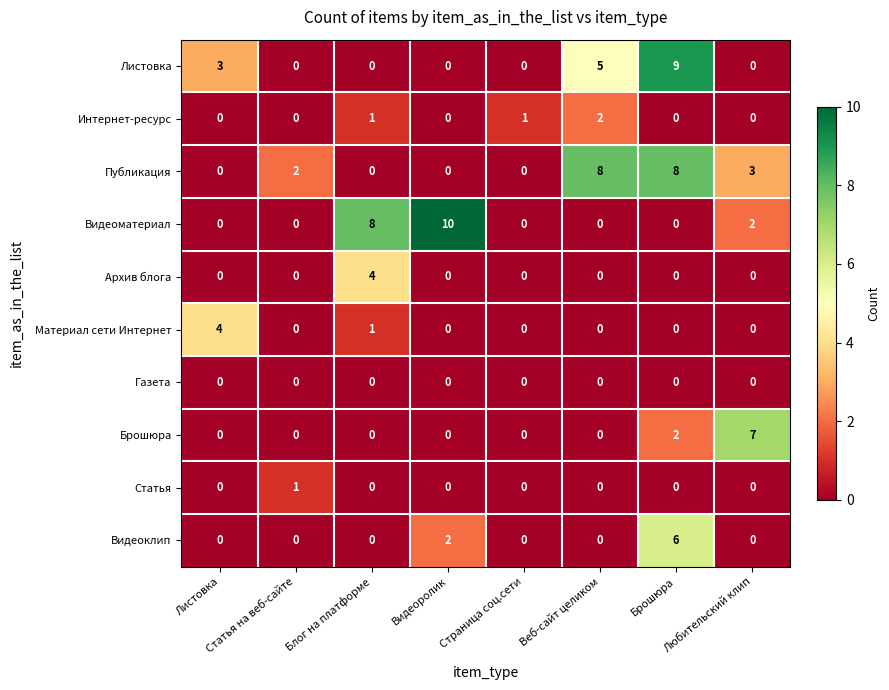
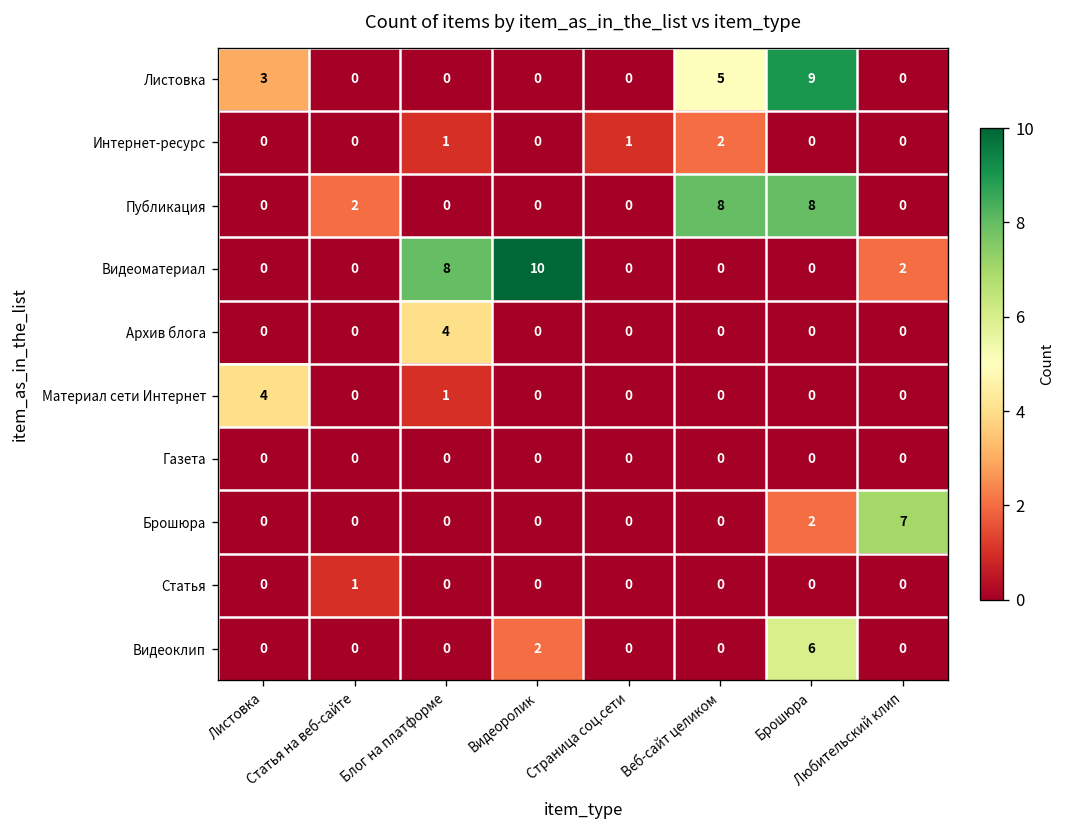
Публикация, Любительский клип: 3 -> 0
